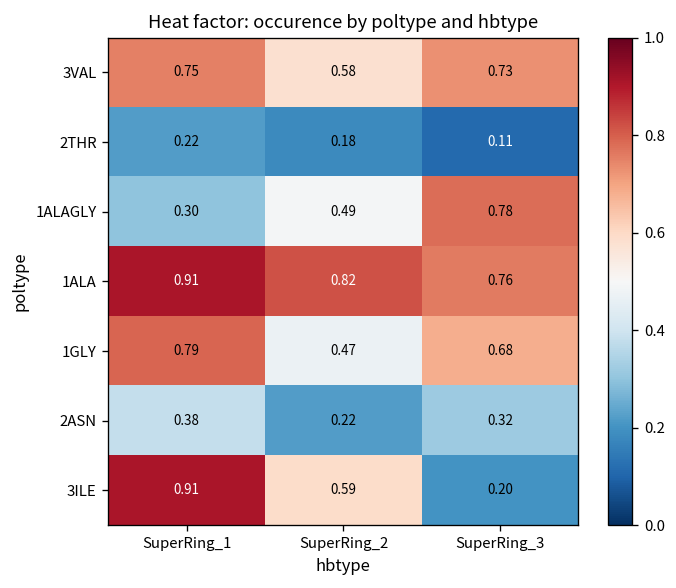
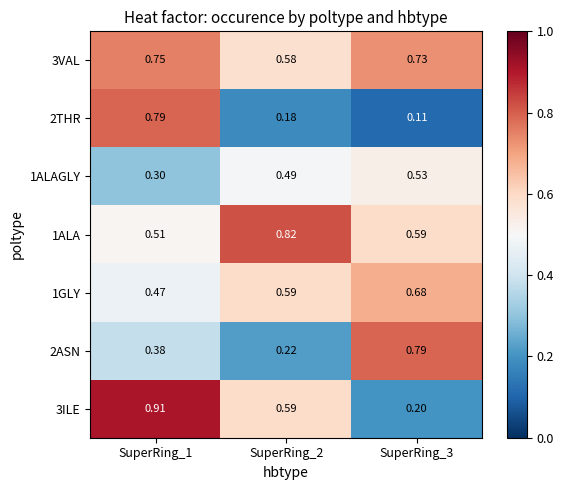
2THR, SuperRing_1: 0.22 -> 0.79
1ALAGLY, SuperRing_3: 0.78 -> 0.53
1ALA, SuperRing_1: 0.91 -> 0.51
1ALA, SuperRing_3: 0.76 -> 0.59
1GLY, SuperRing_1: 0.79 -> 0.47
1GLY, SuperRing_2: 0.47 -> 0.59
2ASN, SuperRing_3: 0.32 -> 0.79
